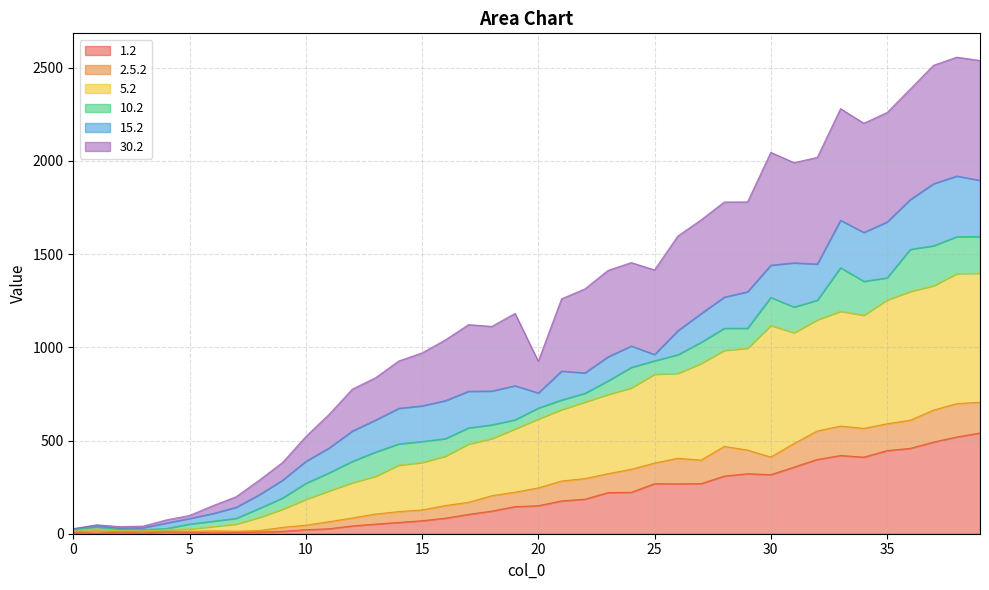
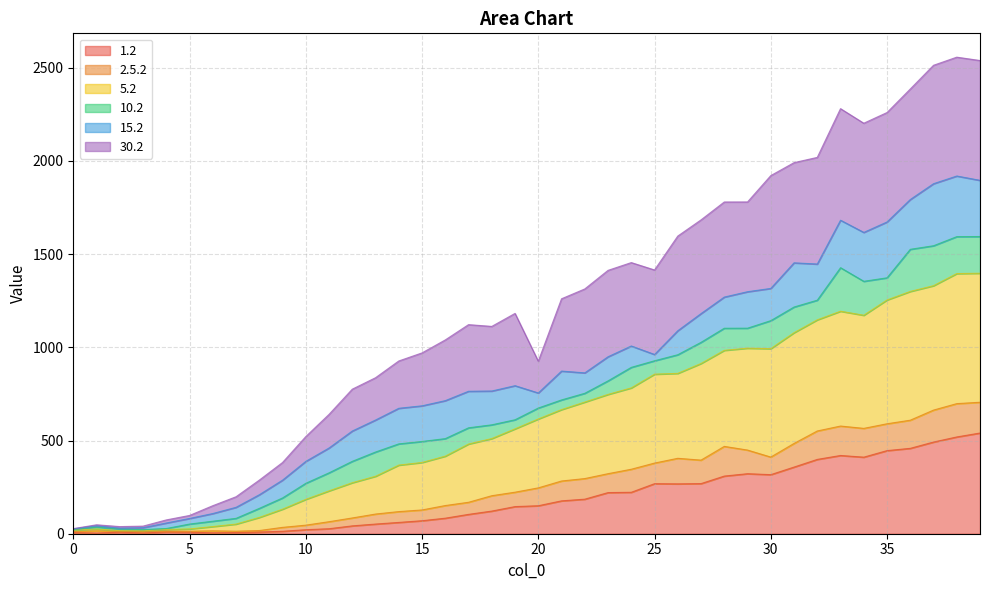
5.2, 30: 710 -> 580
